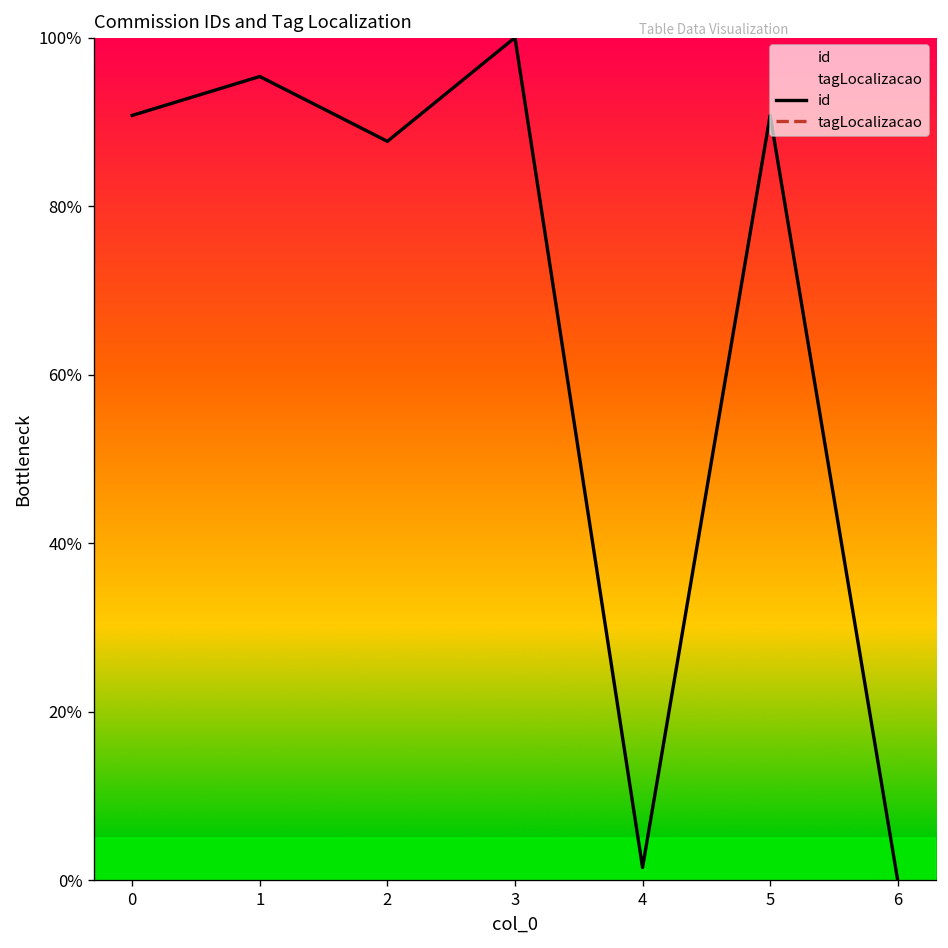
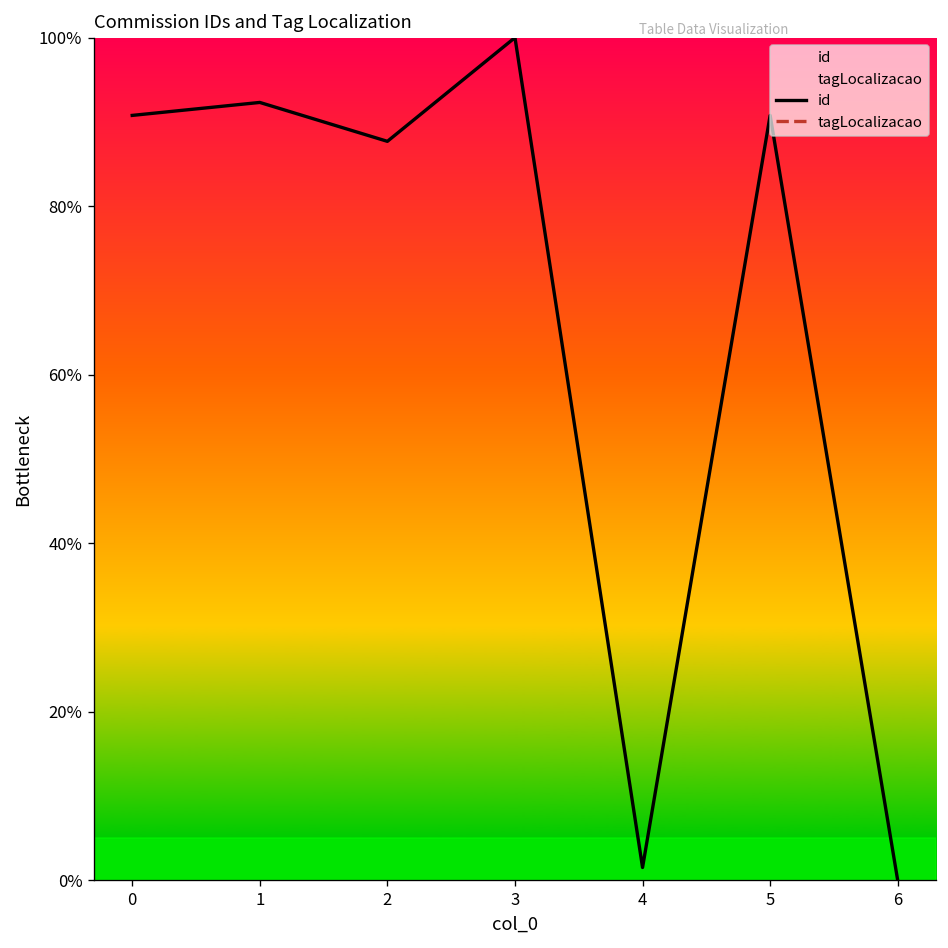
1: 95% -> 92%
